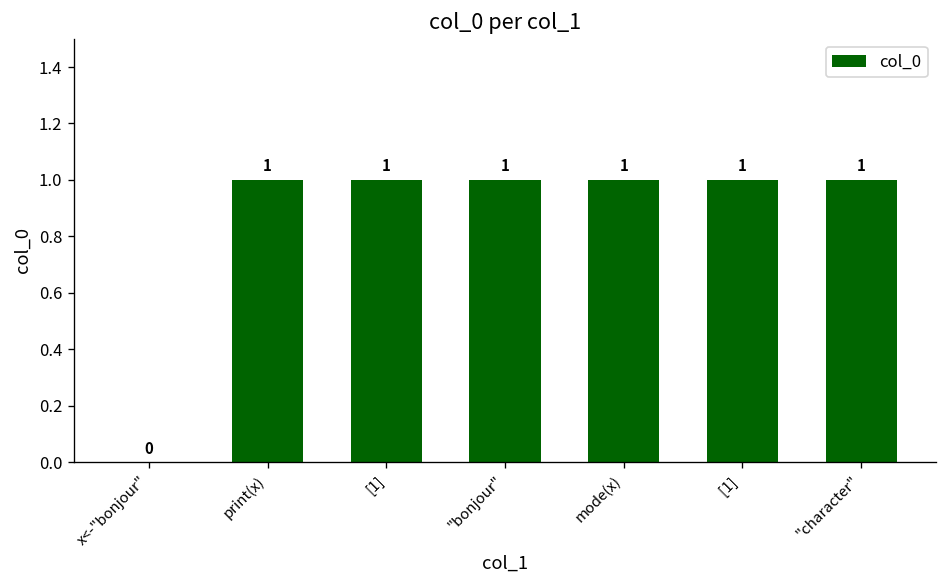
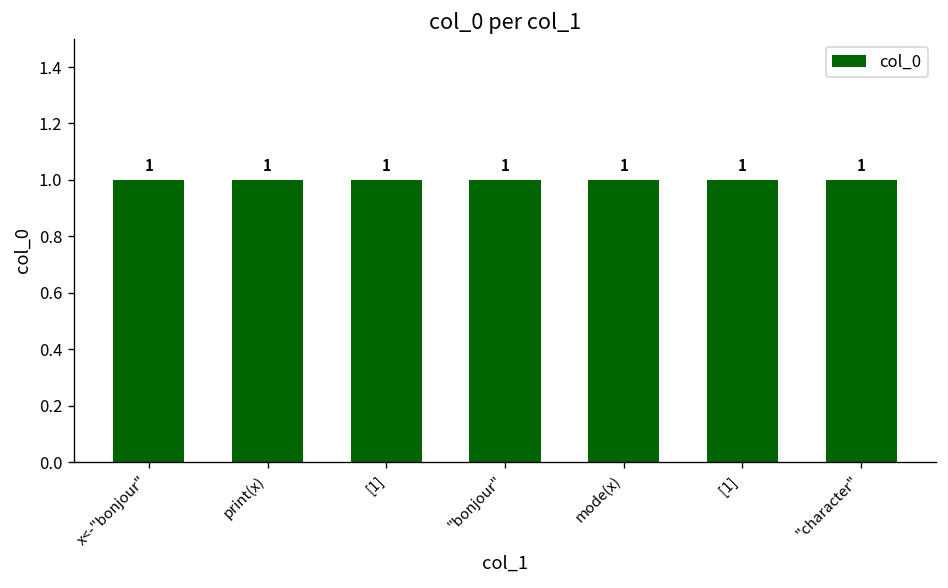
x<-"bonjour": 0 -> 1
